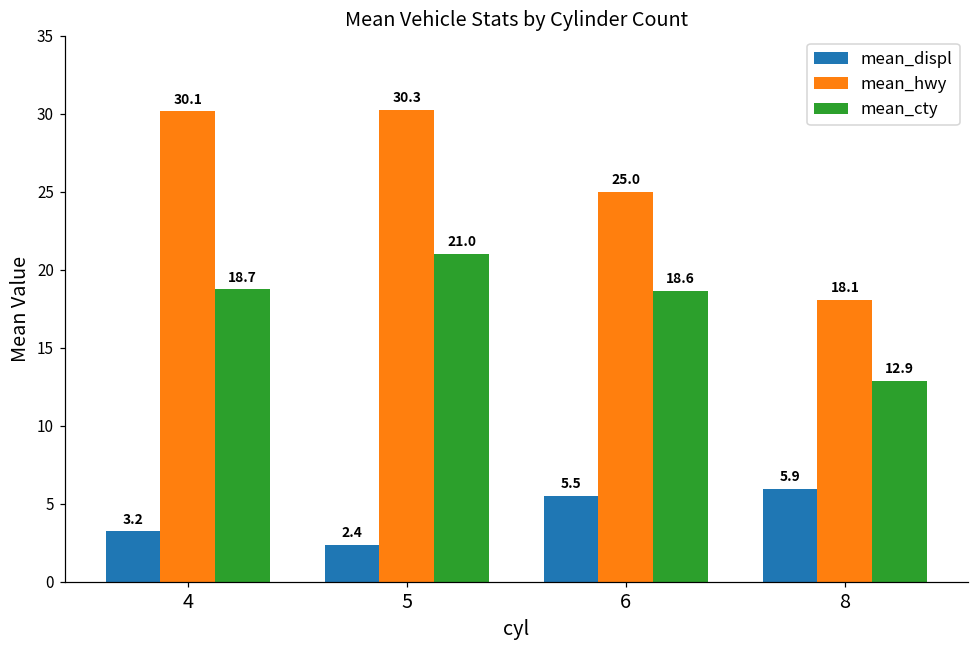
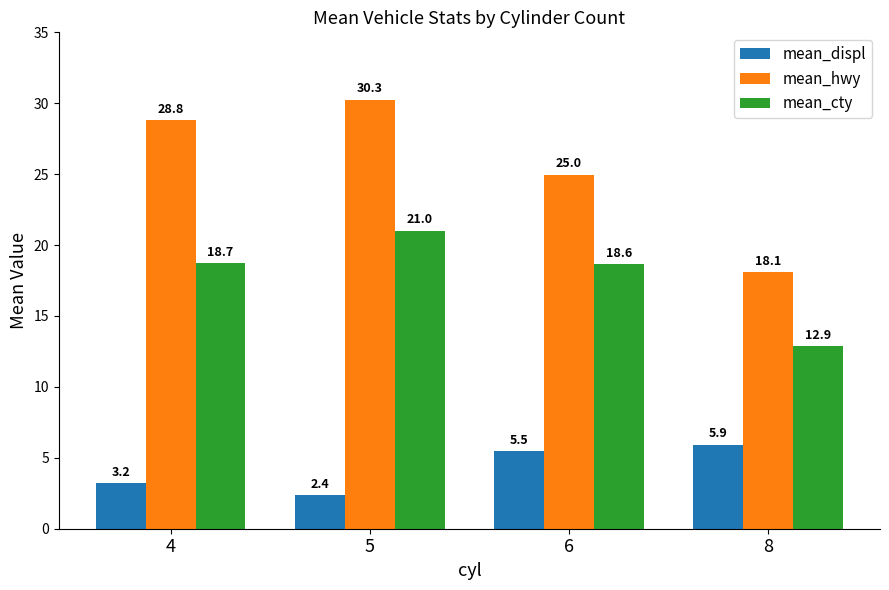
mean_hwy, 4: 30.1 -> 28.8
